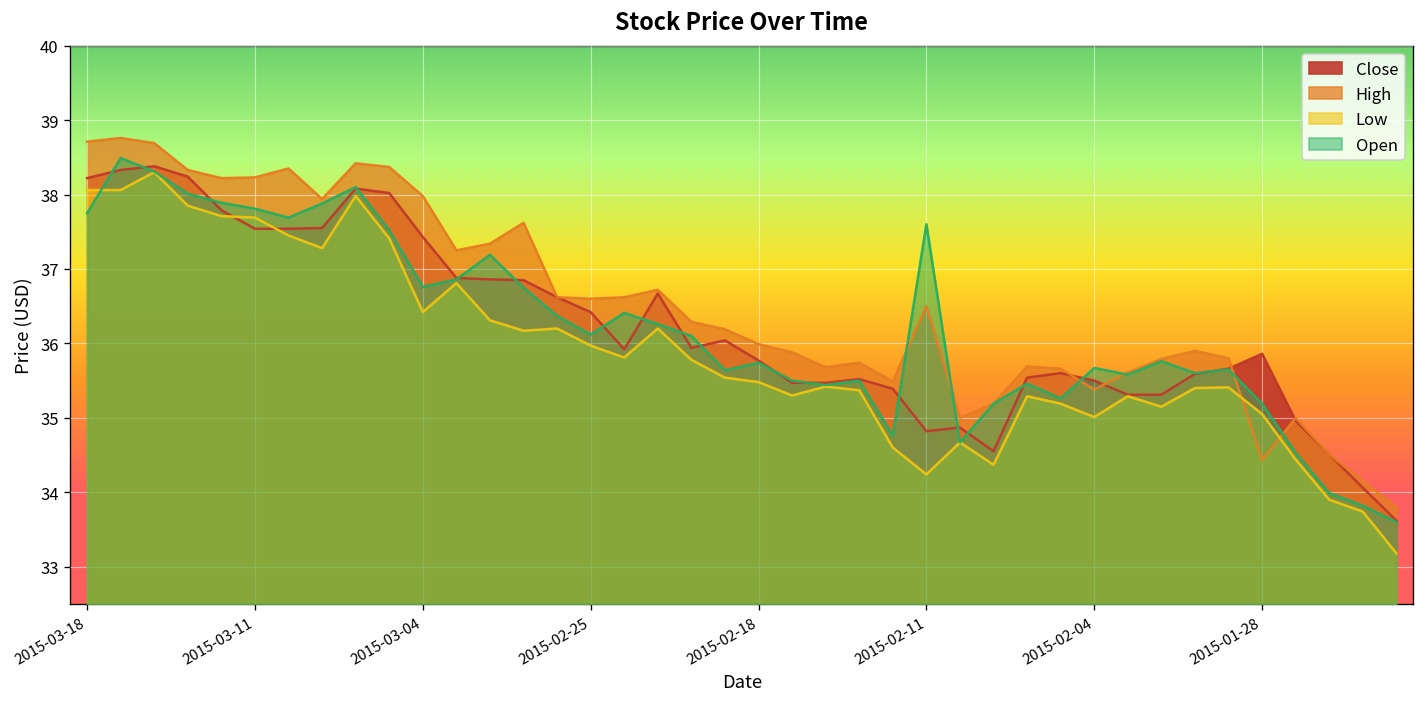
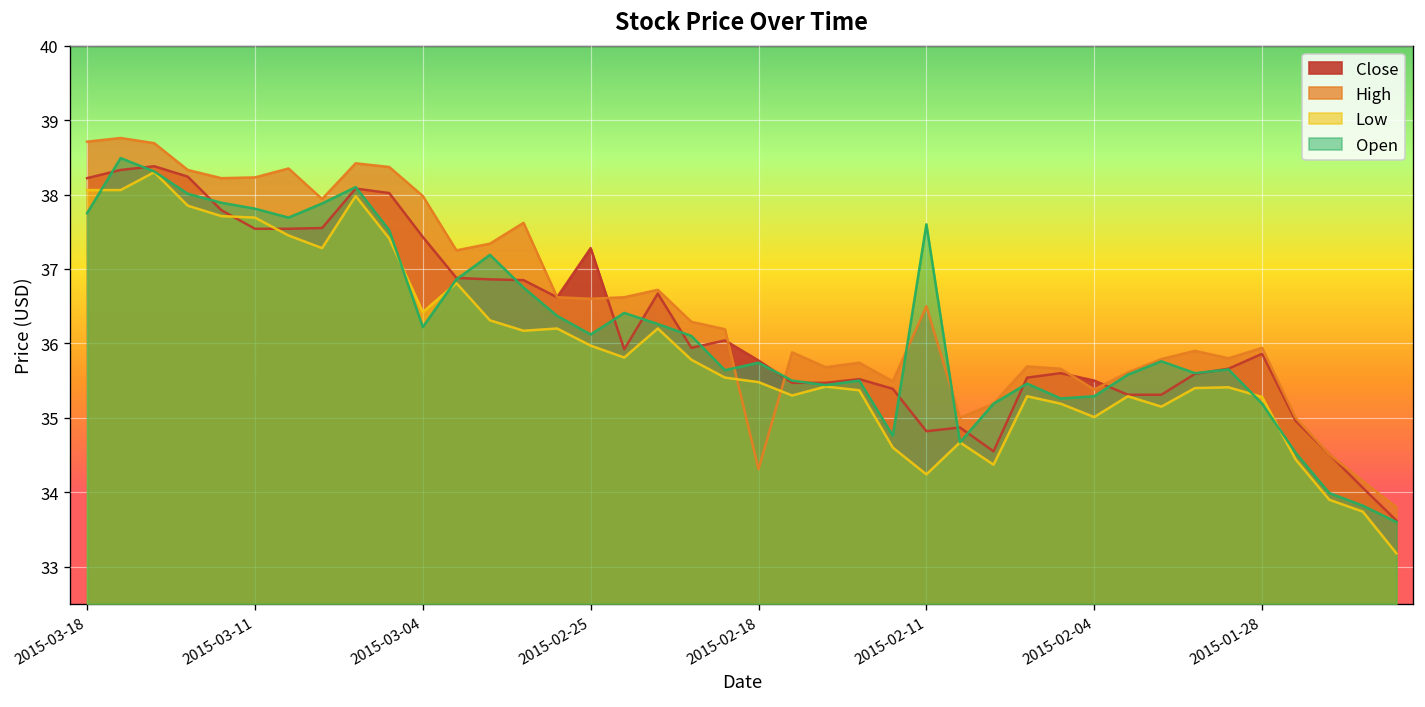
Open, 2015-03-04: 36.8 -> 36.2
Close, 2015-02-25: 36.4 -> 37.3
High, 2015-02-18: 36.0 -> 34.3
Open, 2015-02-04: 35.7 -> 35.3
High, 2015-01-28: 34.4 -> 35.9
Low, 2015-01-28: 35.1 -> 35.3
